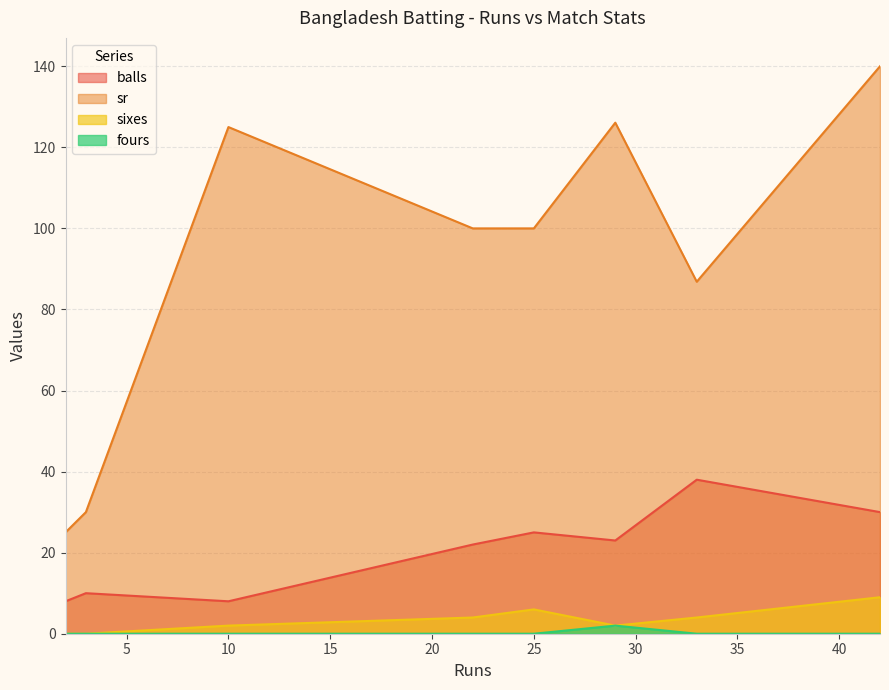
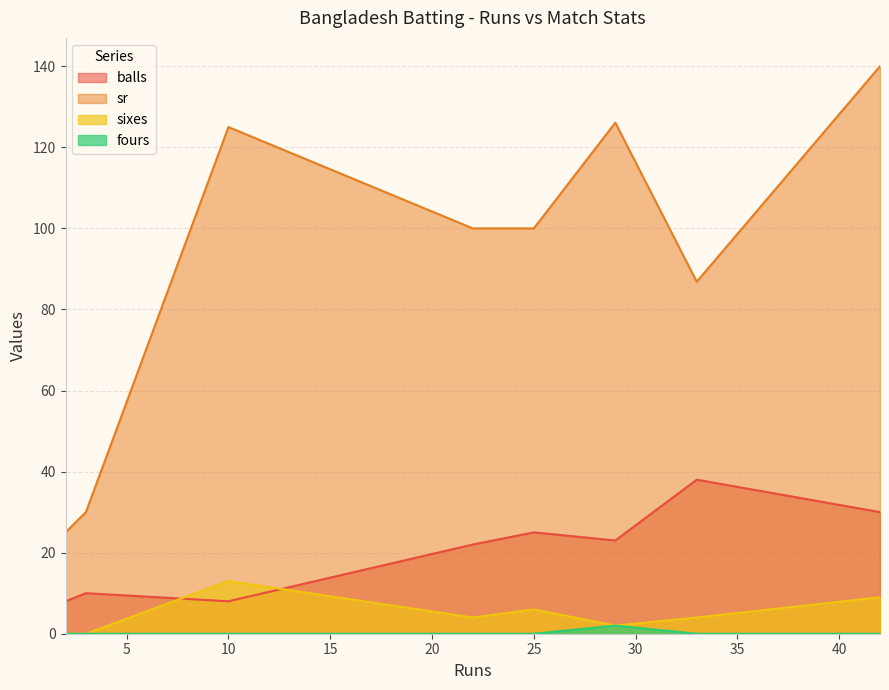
sixes, 10: 2 -> 13
